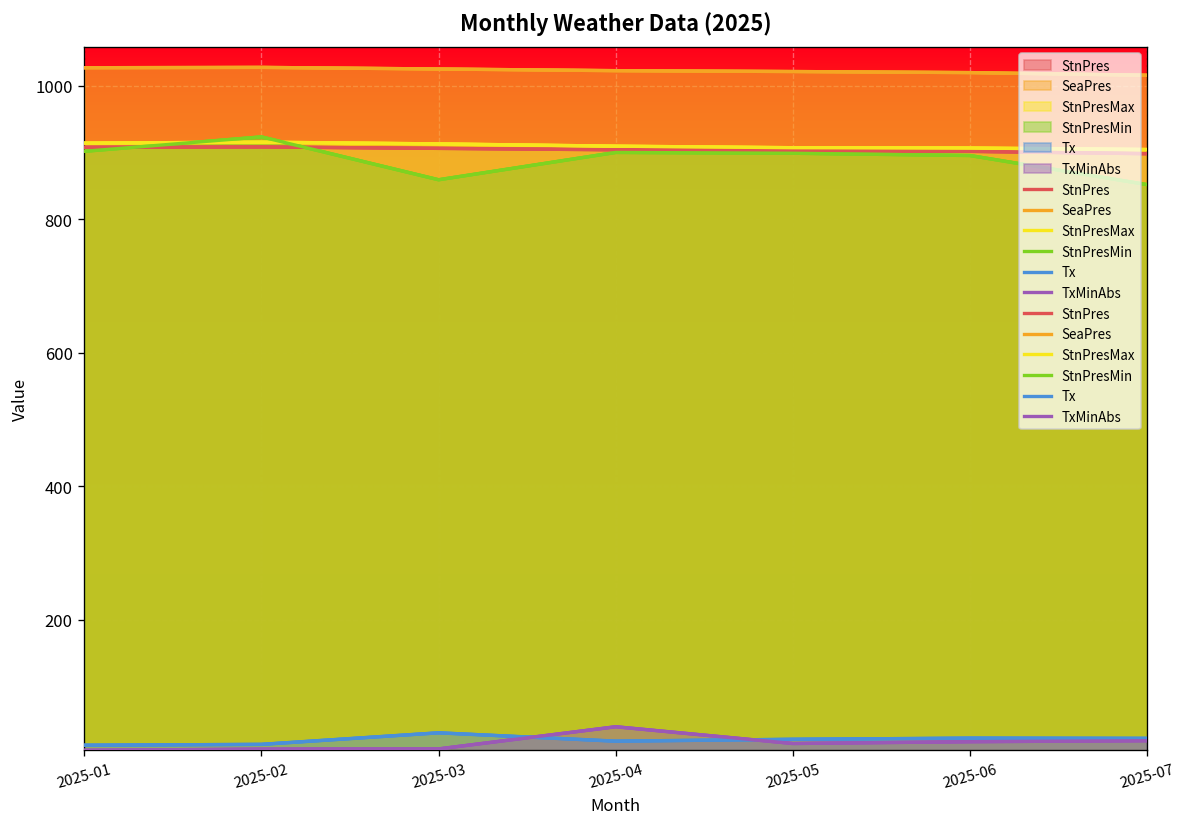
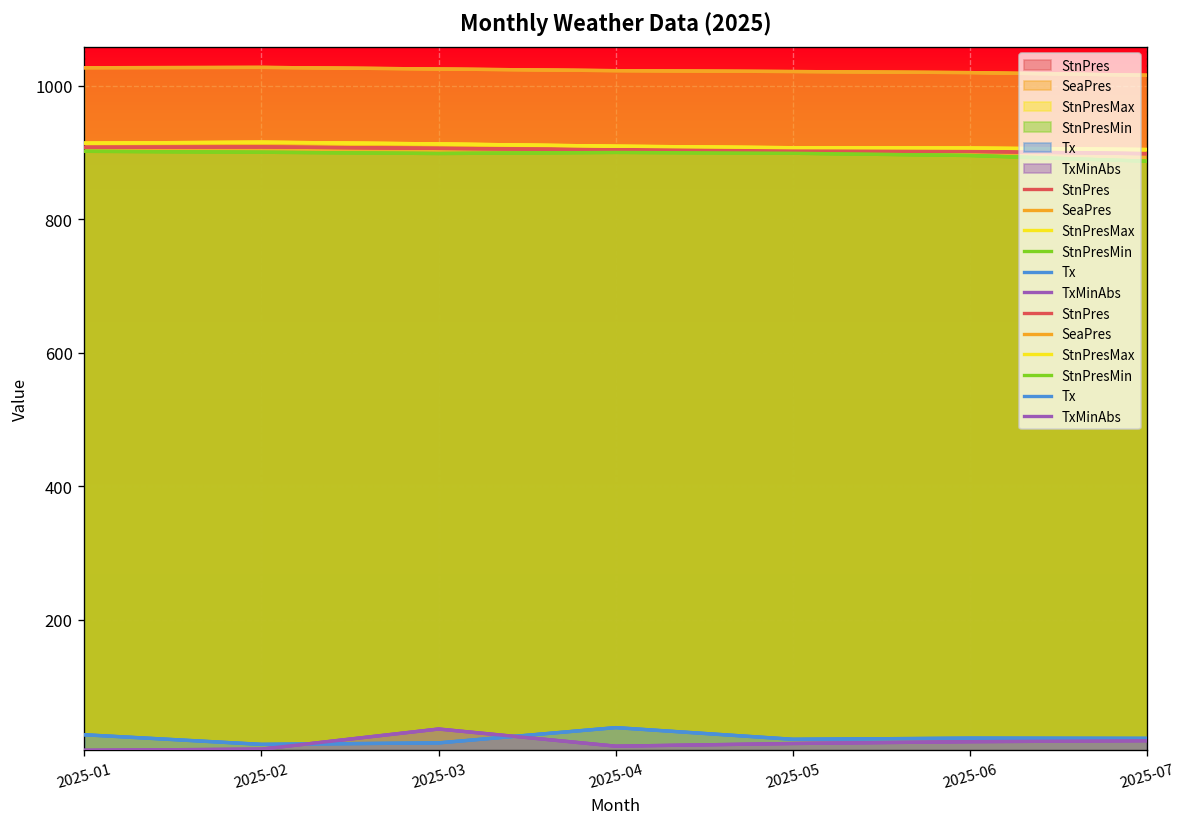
Tx, 2025-01: 10 -> 30
StnPresMin, 2025-02: 920 -> 900
StnPresMin, 2025-03: 860 -> 900
Tx, 2025-03: 30 -> 20
TxMinAbs, 2025-03: 10 -> 40
Tx, 2025-04: 20 -> 40
TxMinAbs, 2025-04: 40 -> 10
StnPresMin, 2025-07: 850 -> 890
